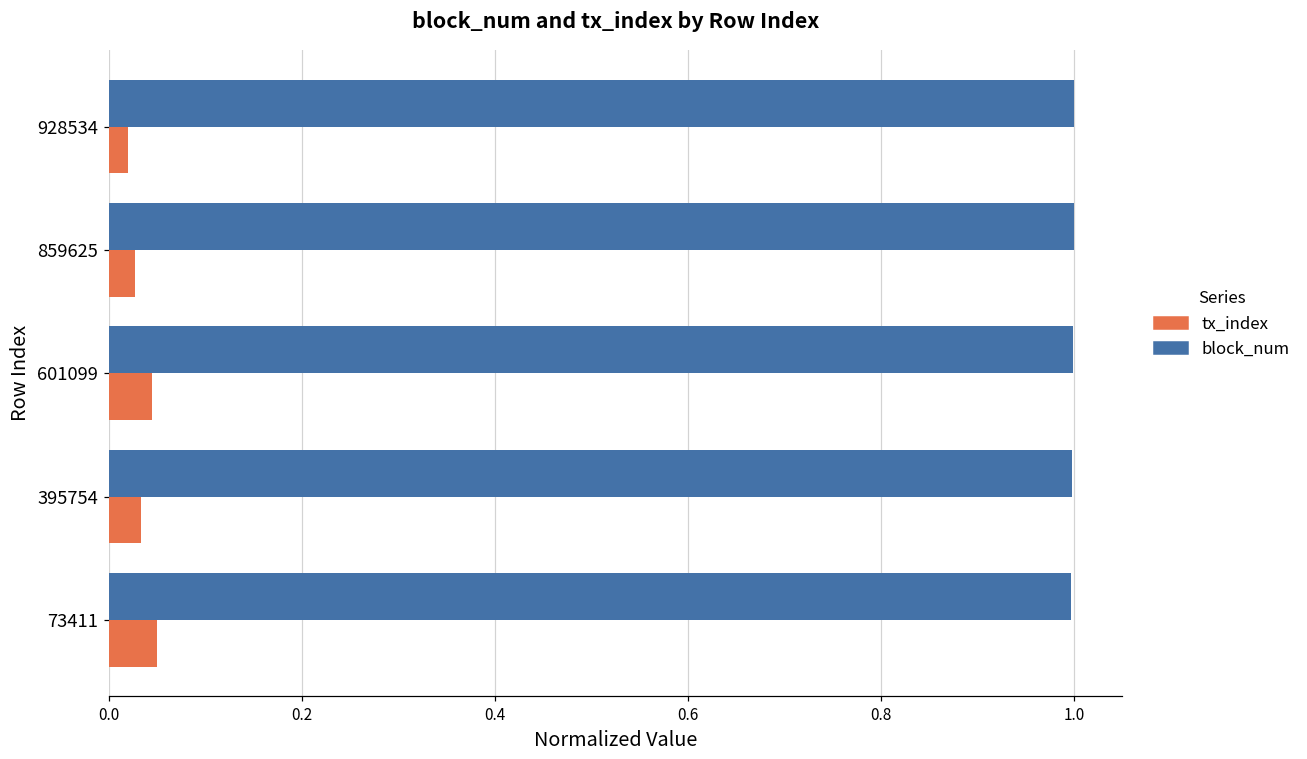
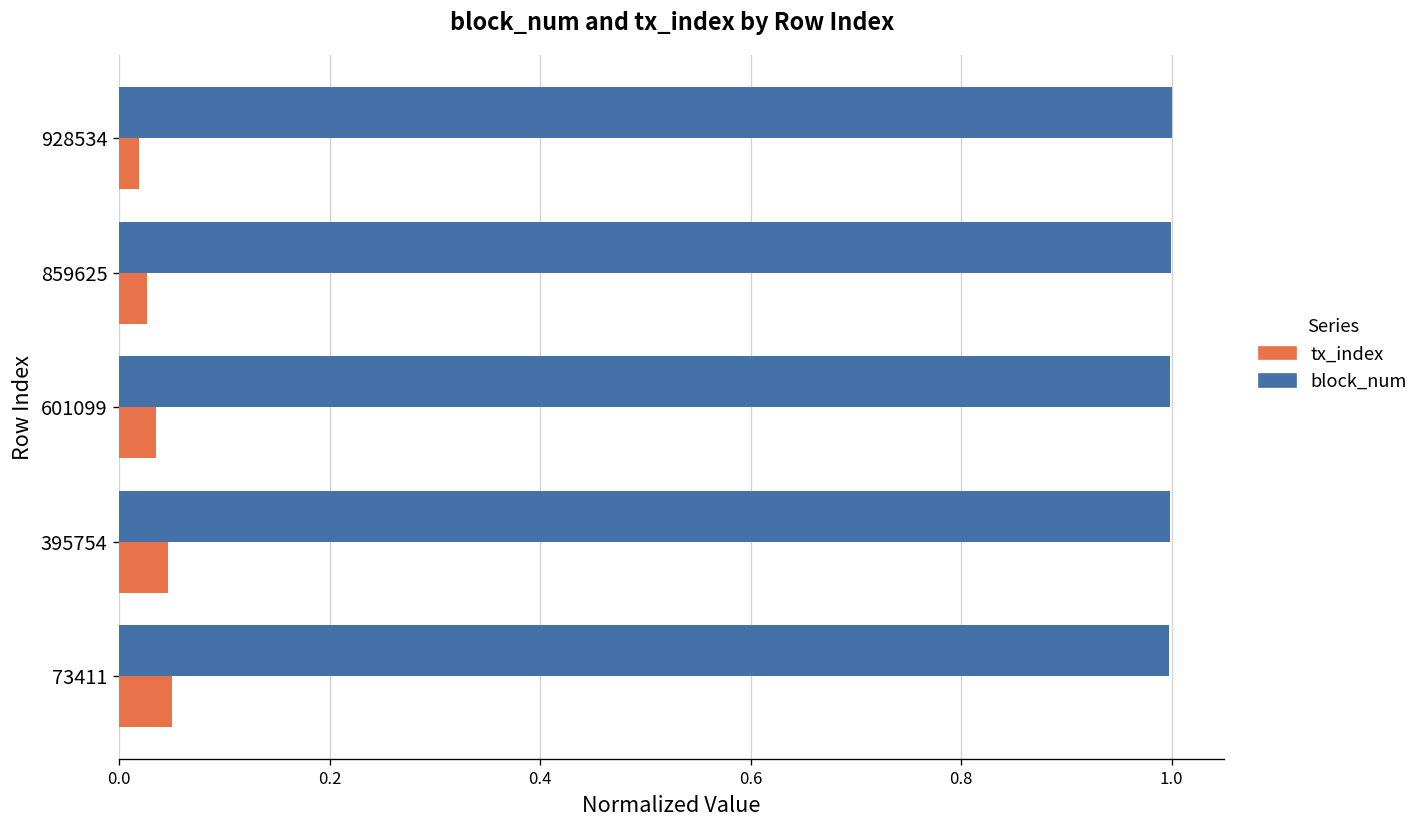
tx_index, 601099: 0.045 -> 0.036
tx_index, 395754: 0.03 -> 0.05
